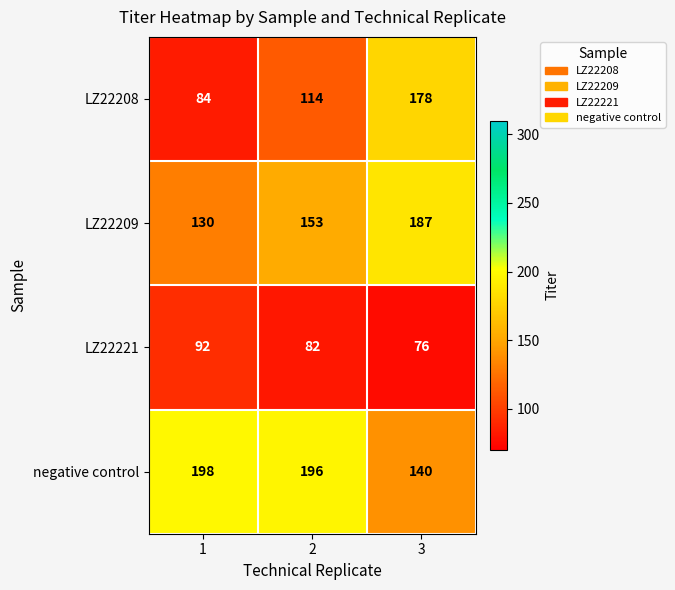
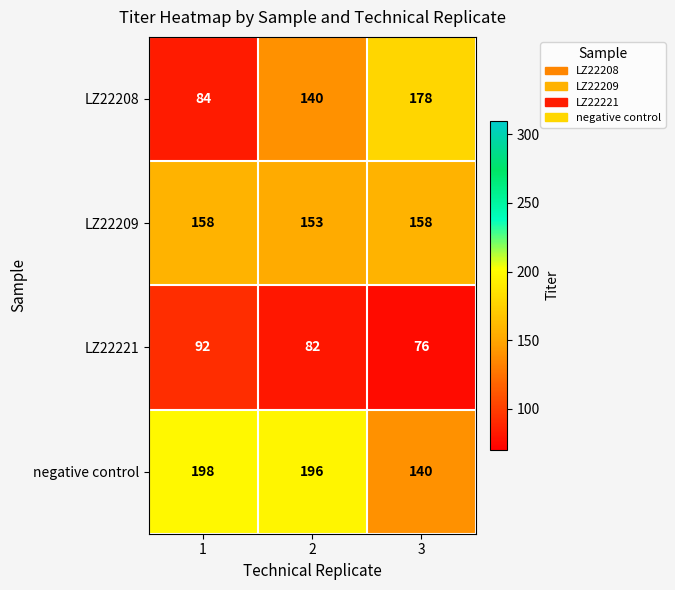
LZ22208, 2: 114 -> 140
LZ22209, 1: 130 -> 158
LZ22209, 3: 187 -> 158
